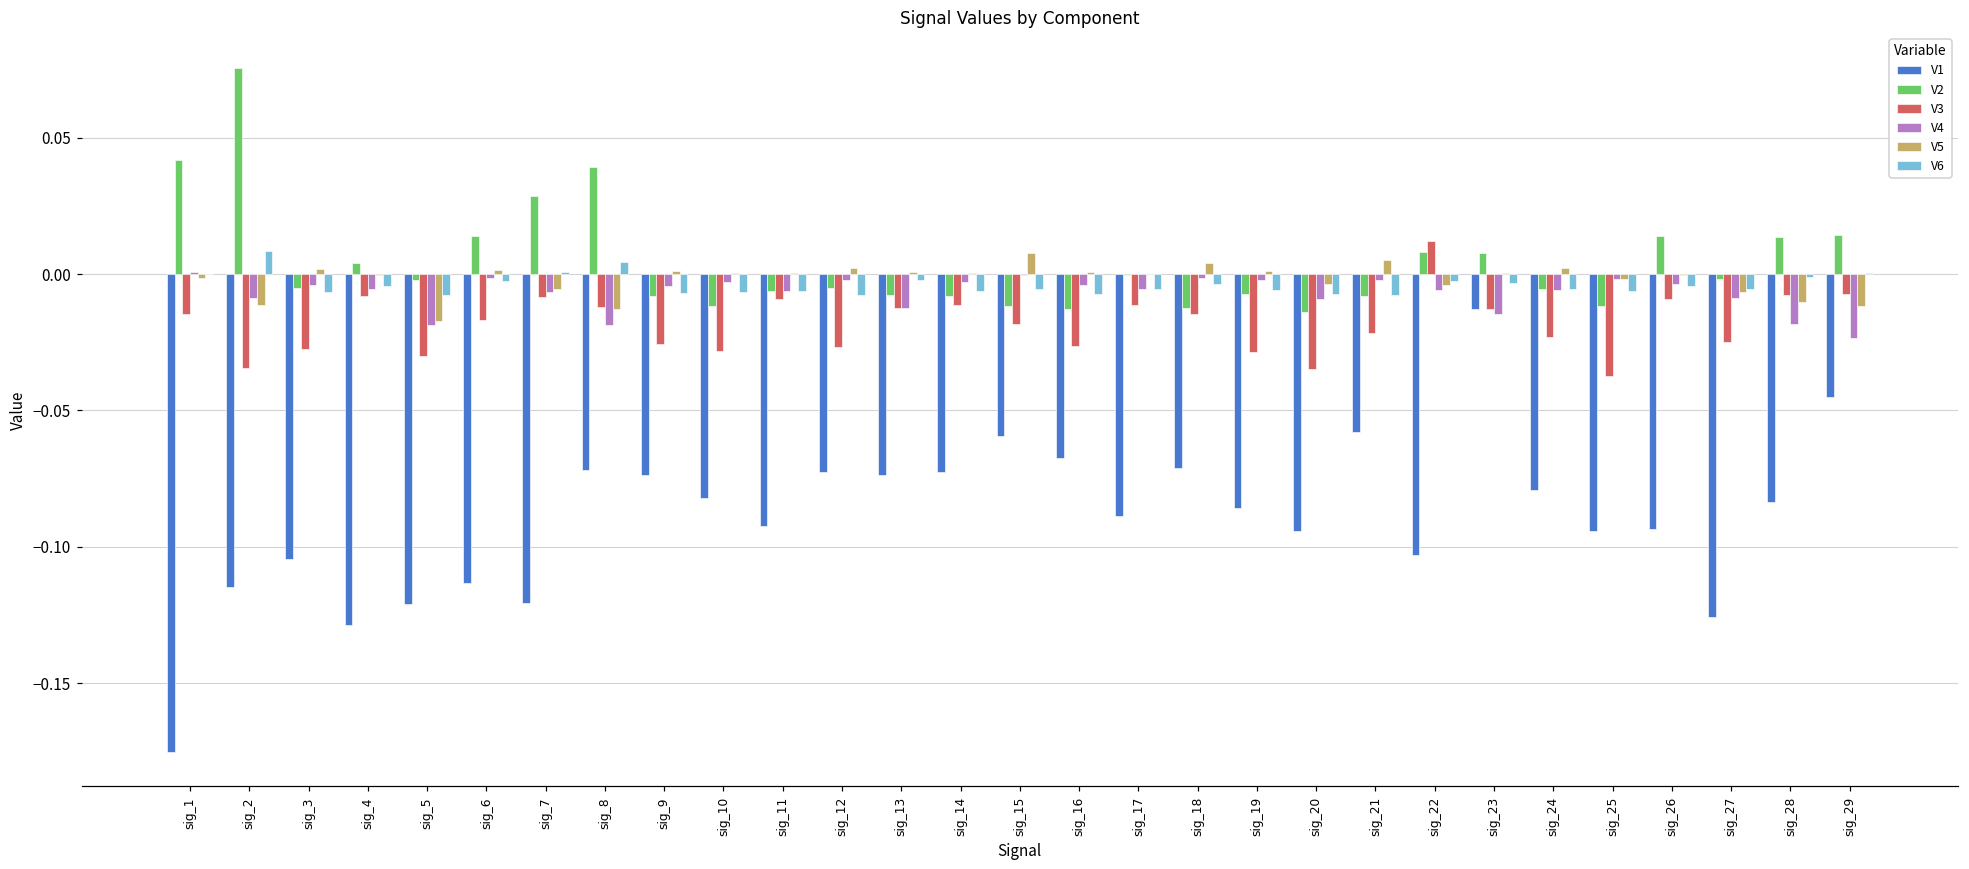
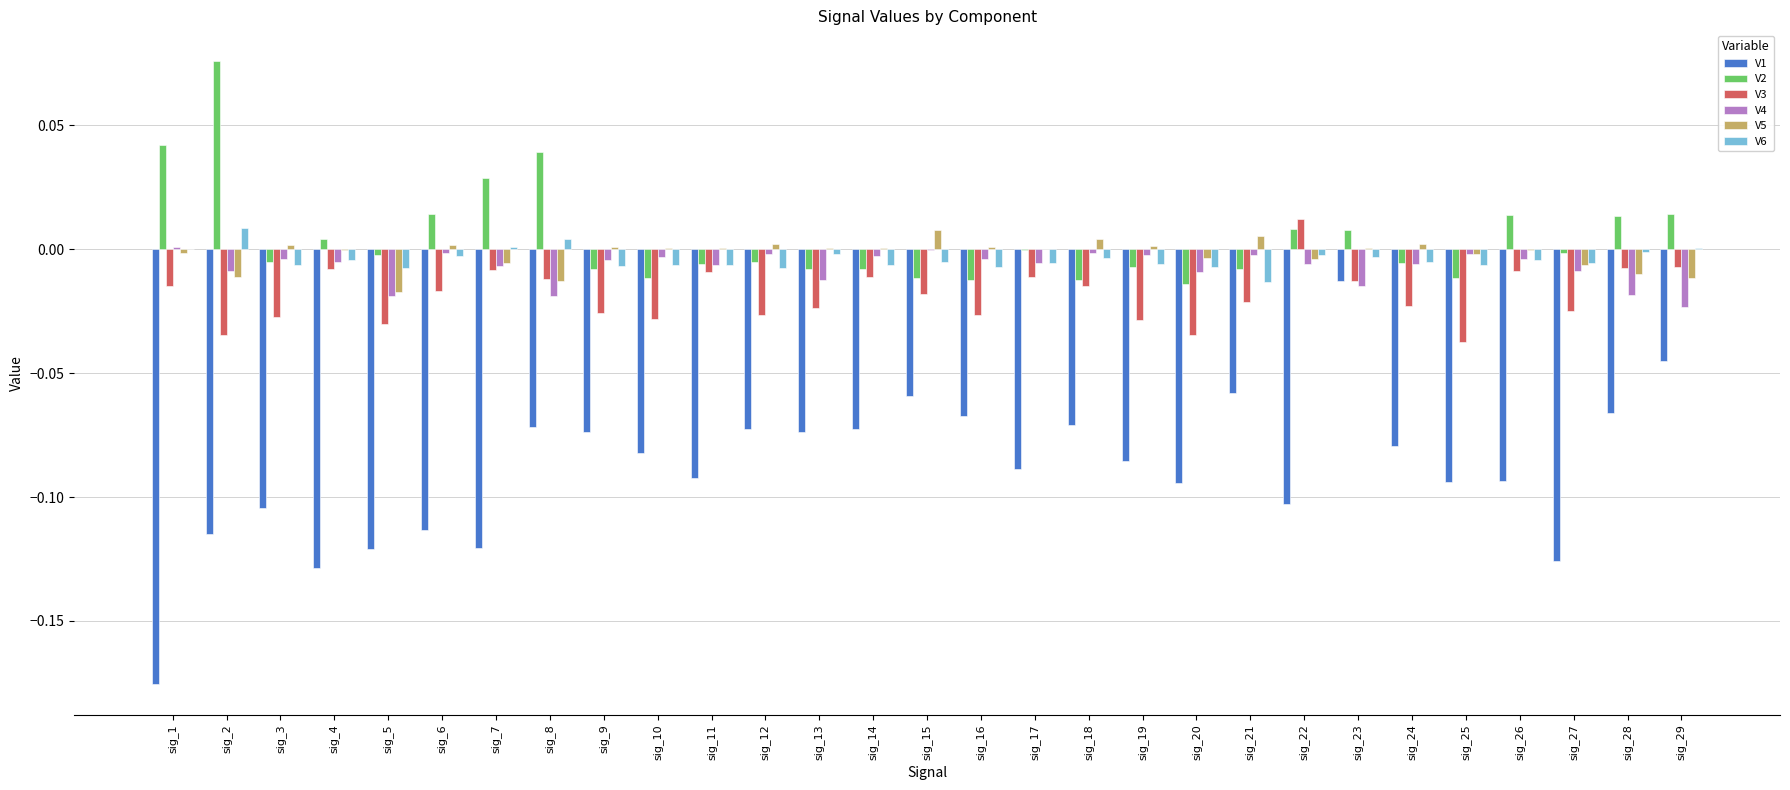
V3, sig_13: -0.012 -> -0.024
V6, sig_21: -0.008 -> -0.013
V1, sig_28: -0.084 -> -0.066
